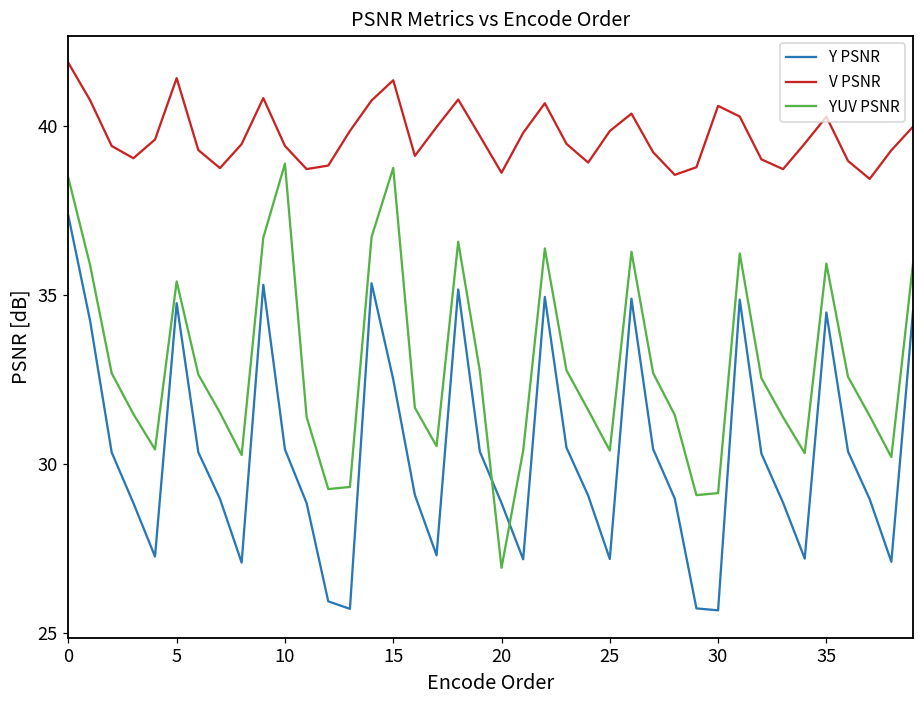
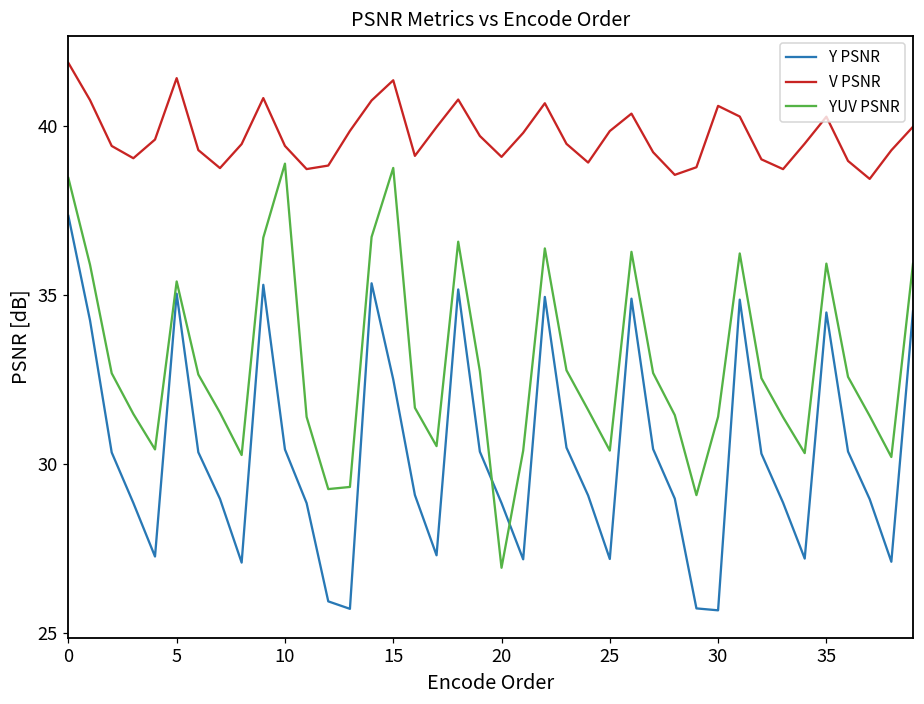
Y PSNR, 5: 34.8 -> 35.0
V PSNR, 20: 38.6 -> 39.1
YUV PSNR, 30: 29.1 -> 31.4
